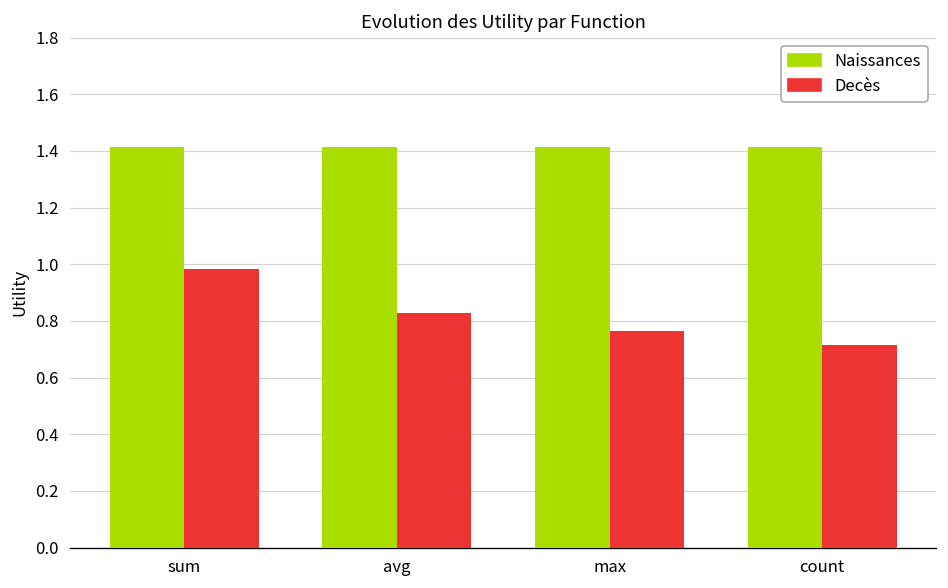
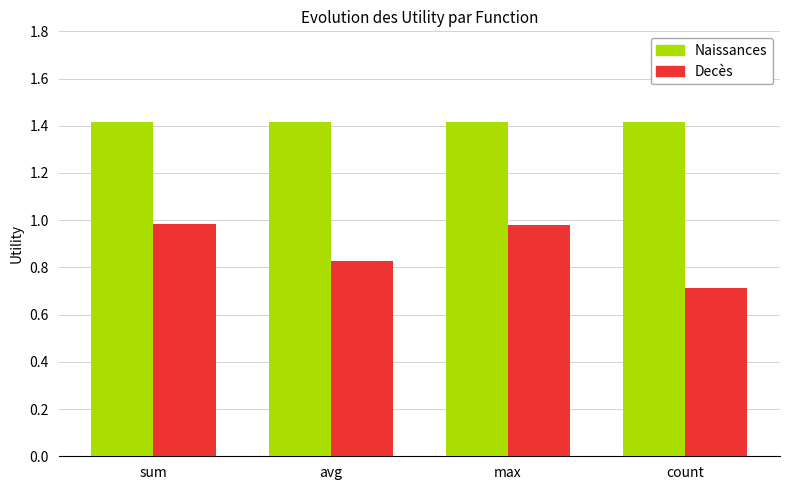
Decès, max: 0.76 -> 0.98
